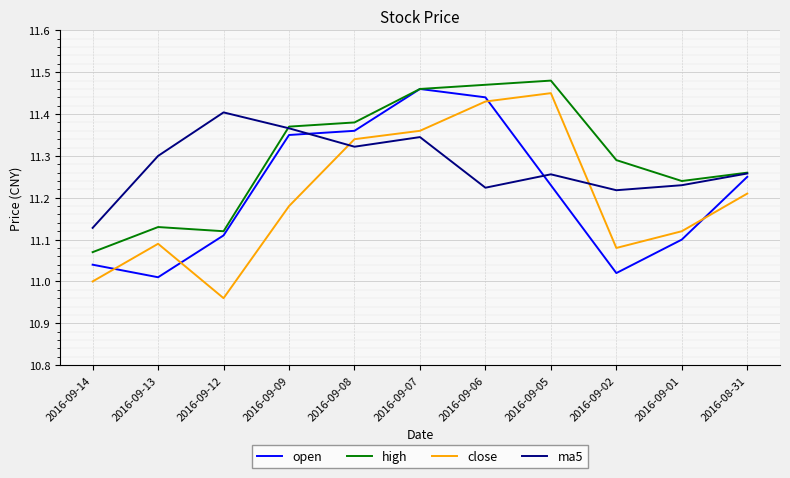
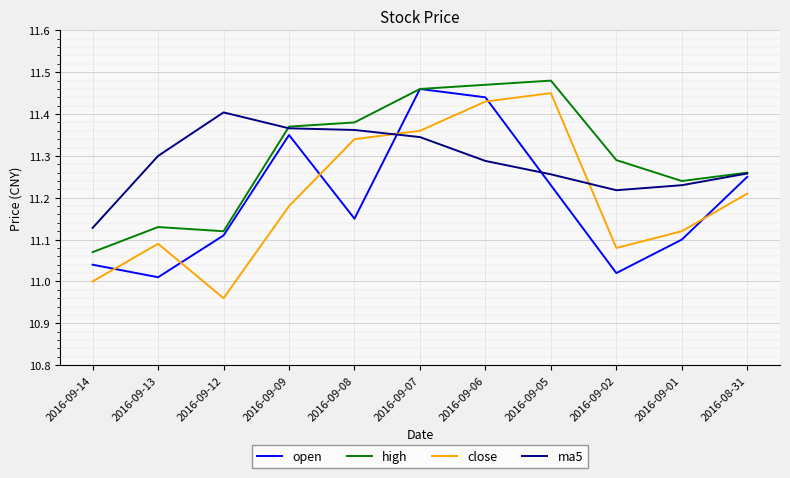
open, 2016-09-08: 11.36 -> 11.15
ma5, 2016-09-08: 11.32 -> 11.36
ma5, 2016-09-06: 11.22 -> 11.29
